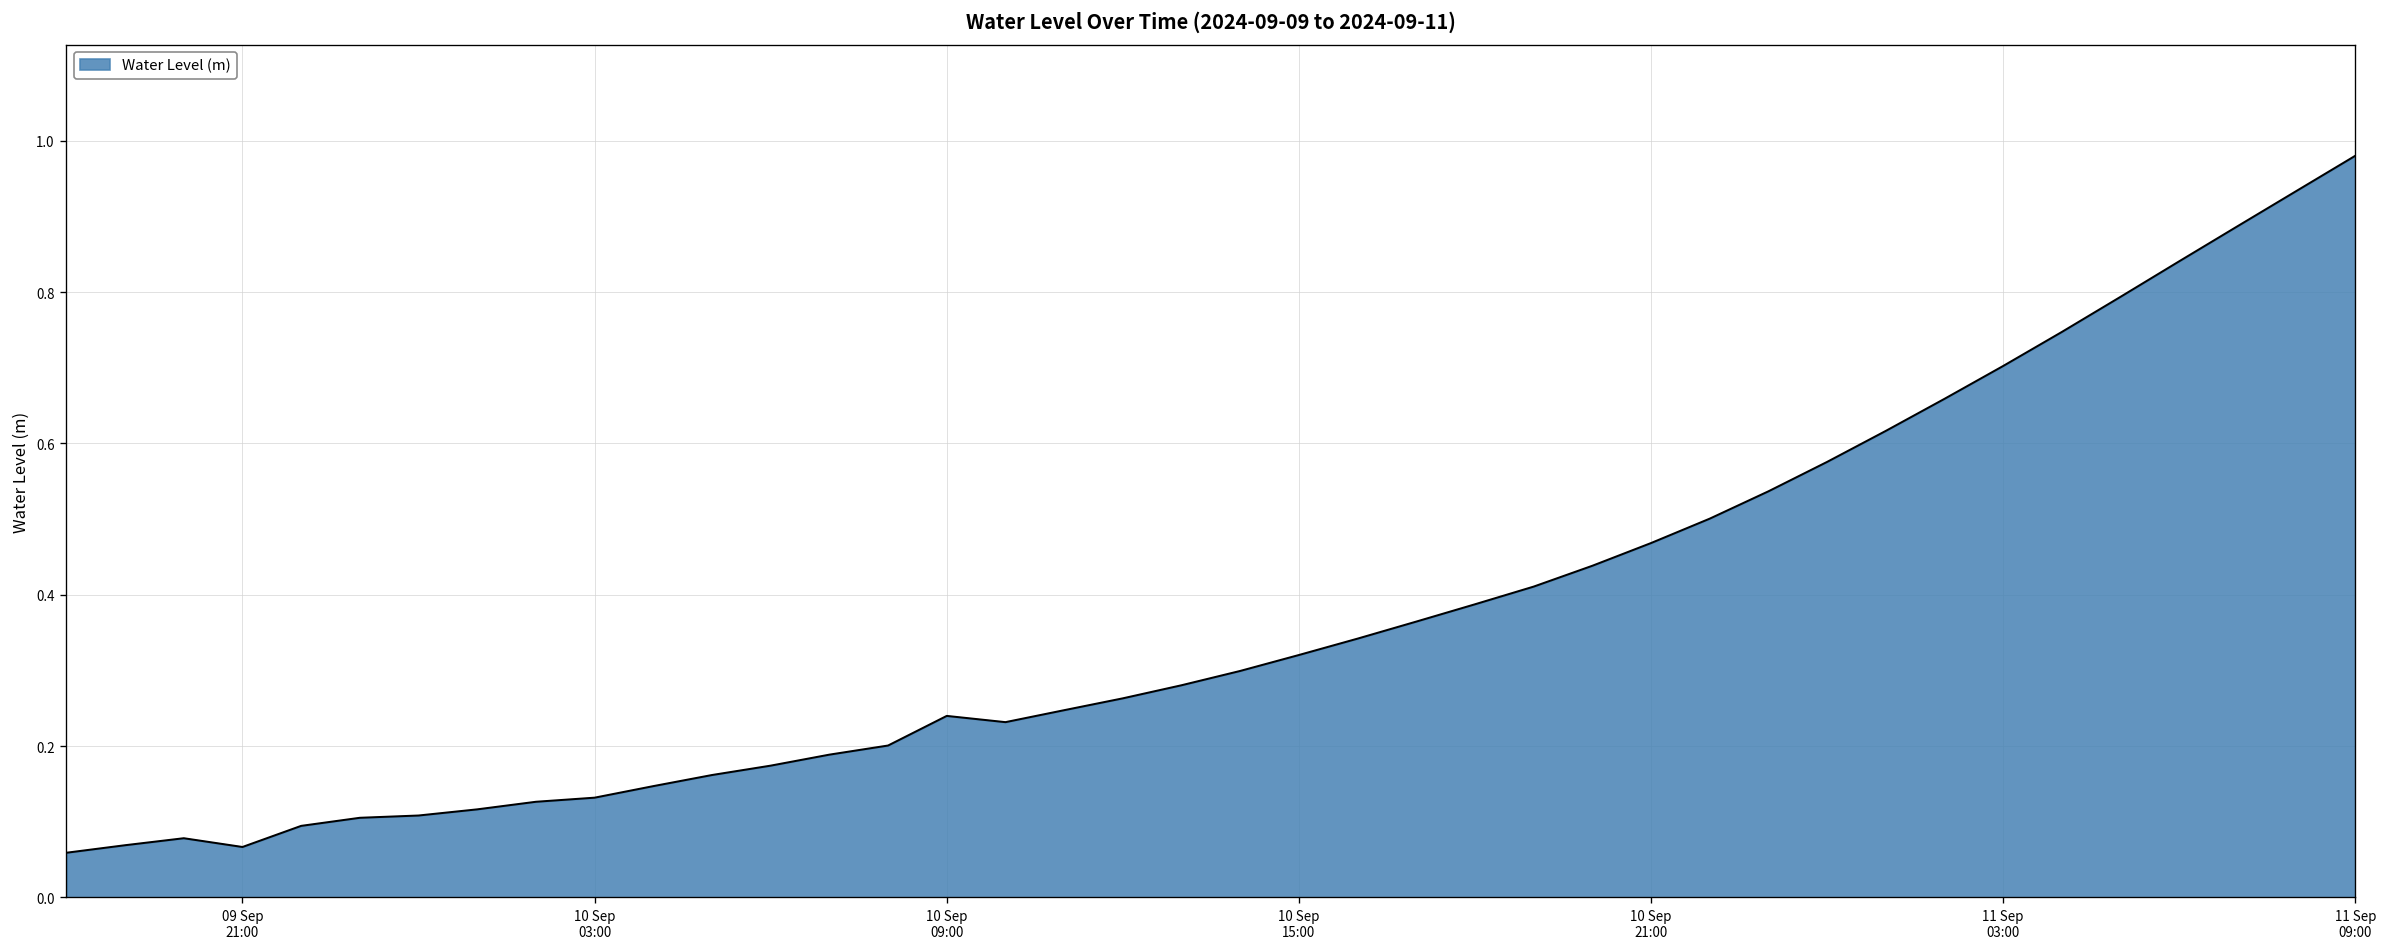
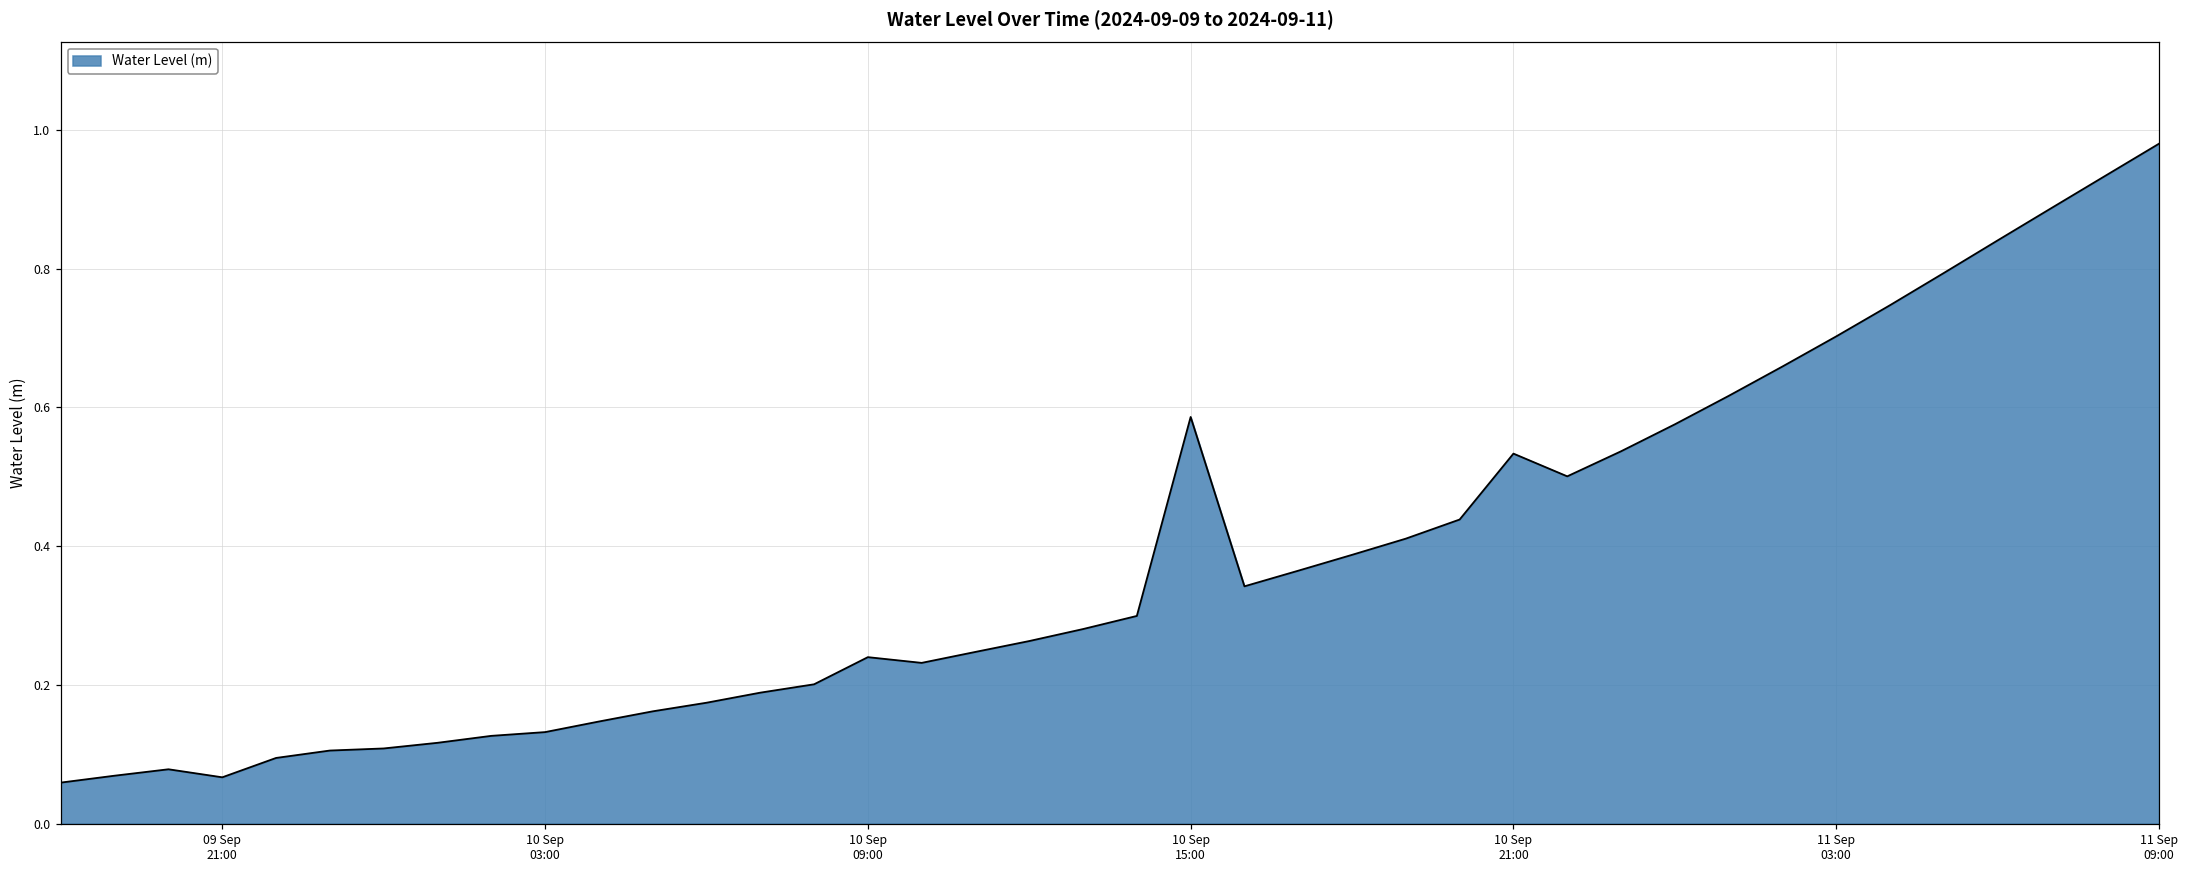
10 Sep 15:00: 0.32 -> 0.59
10 Sep 21:00: 0.47 -> 0.53
